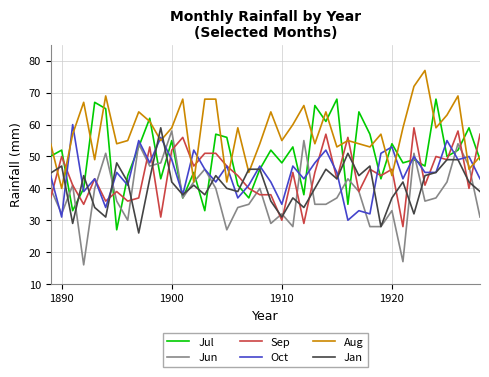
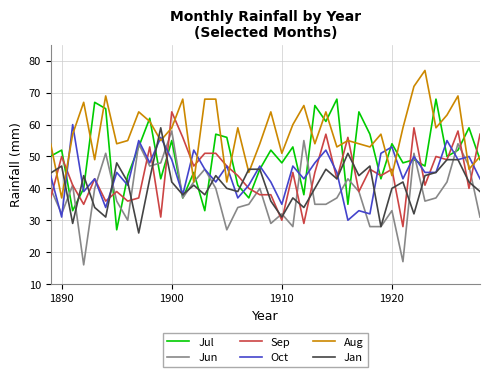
Aug, 1890: 40 -> 37
Sep, 1900: 52 -> 64
Aug, 1910: 55 -> 51
Jan, 1920: 37 -> 40
